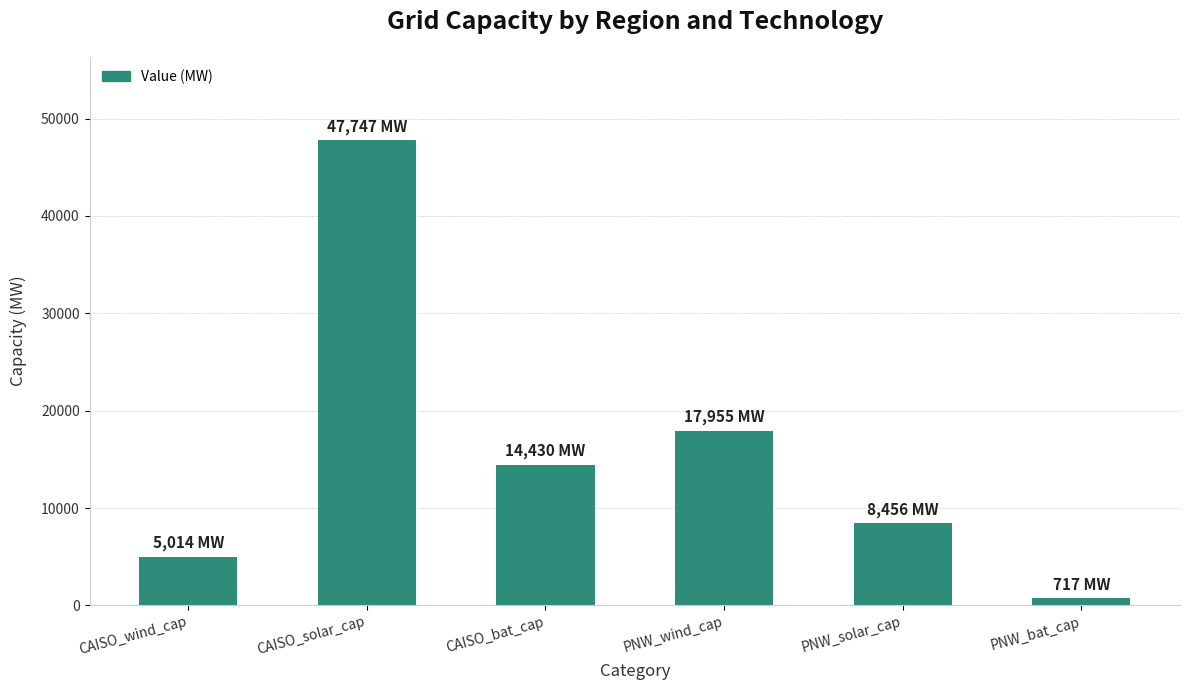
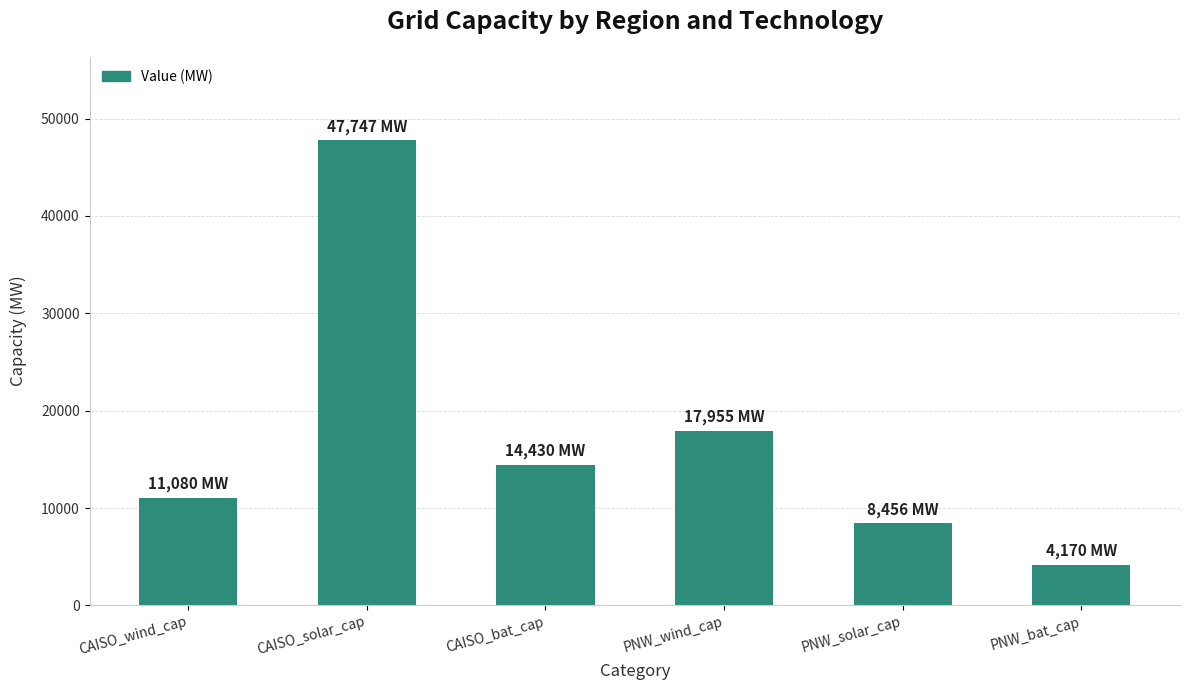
CAISO_wind_cap: 5,014 -> 11,080
PNW_bat_cap: 717 -> 4,170
